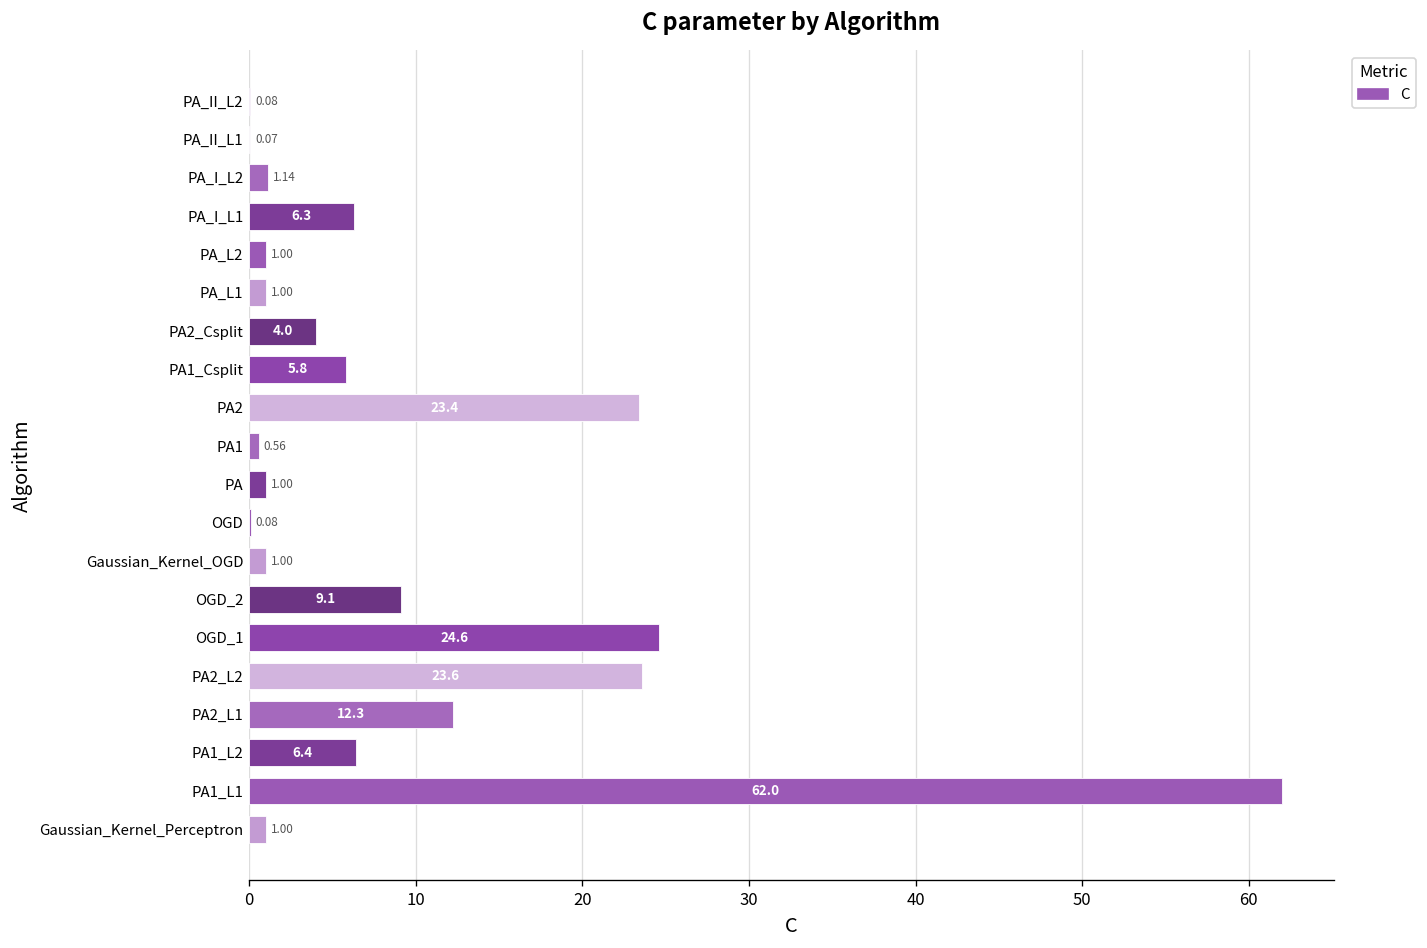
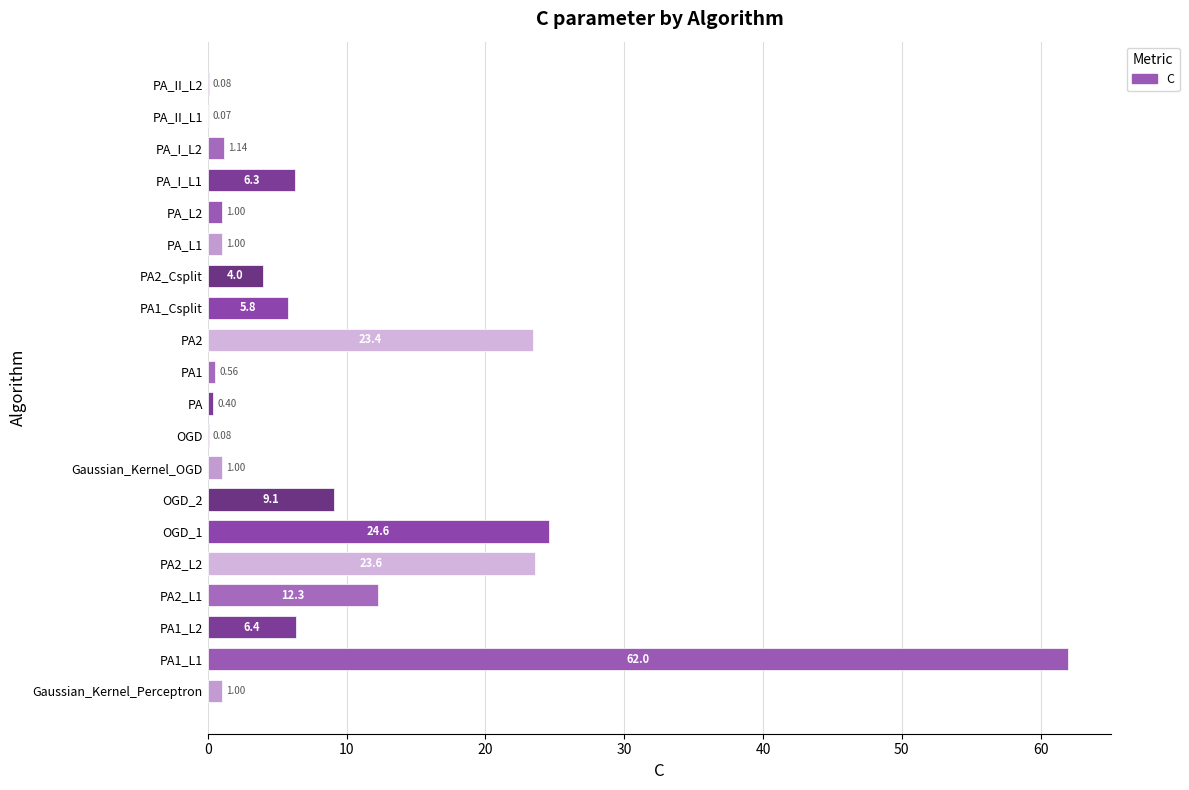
PA: 1.00 -> 0.40
